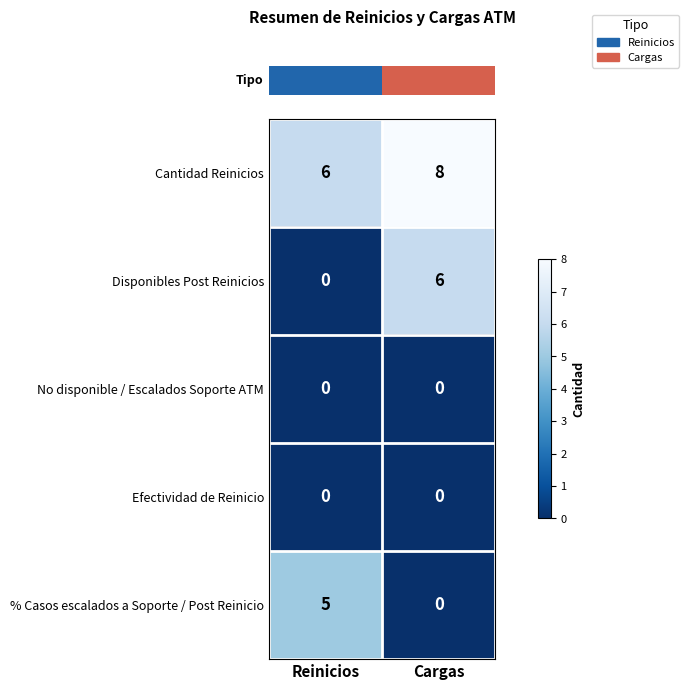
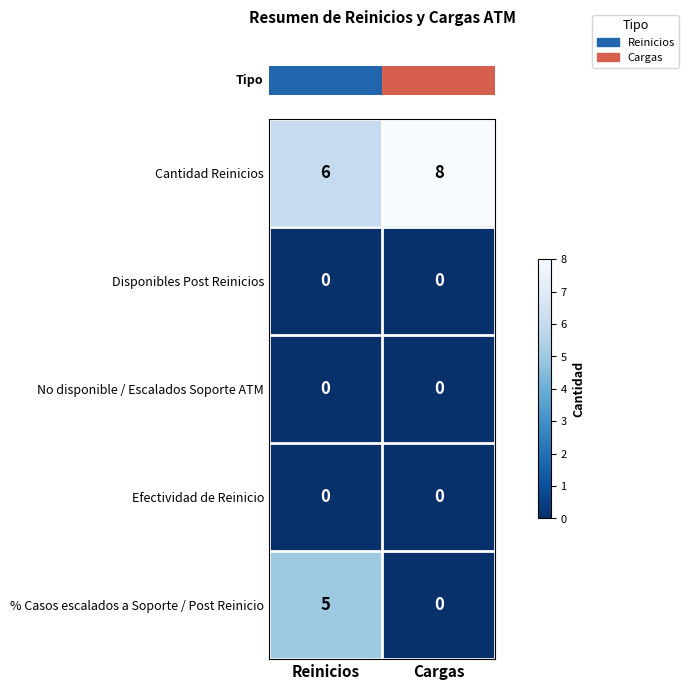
Disponibles Post Reinicios, Cargas: 6 -> 0
